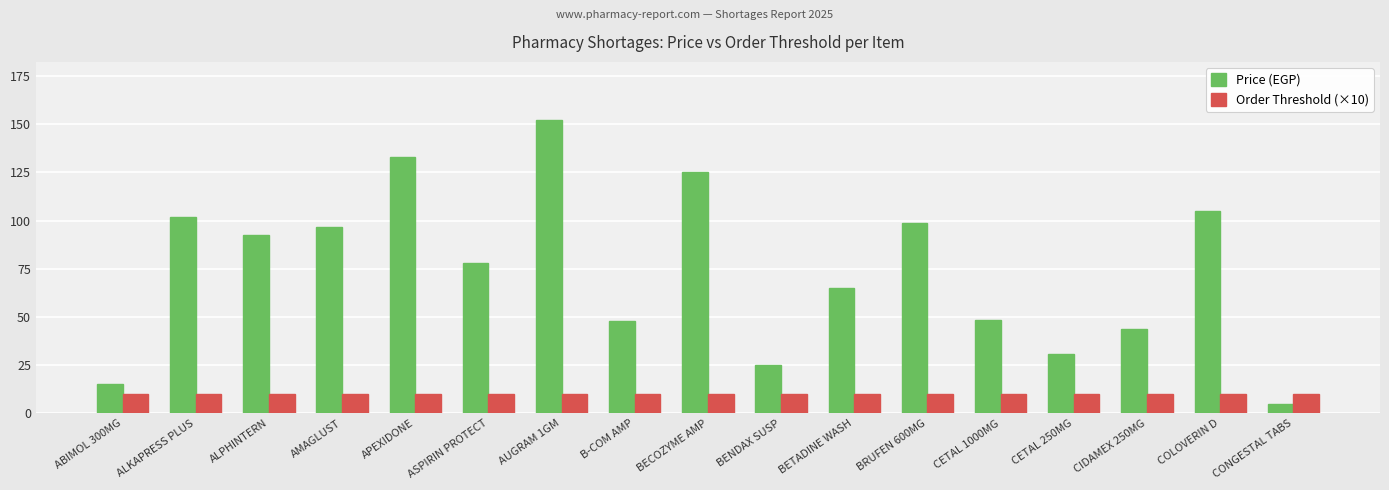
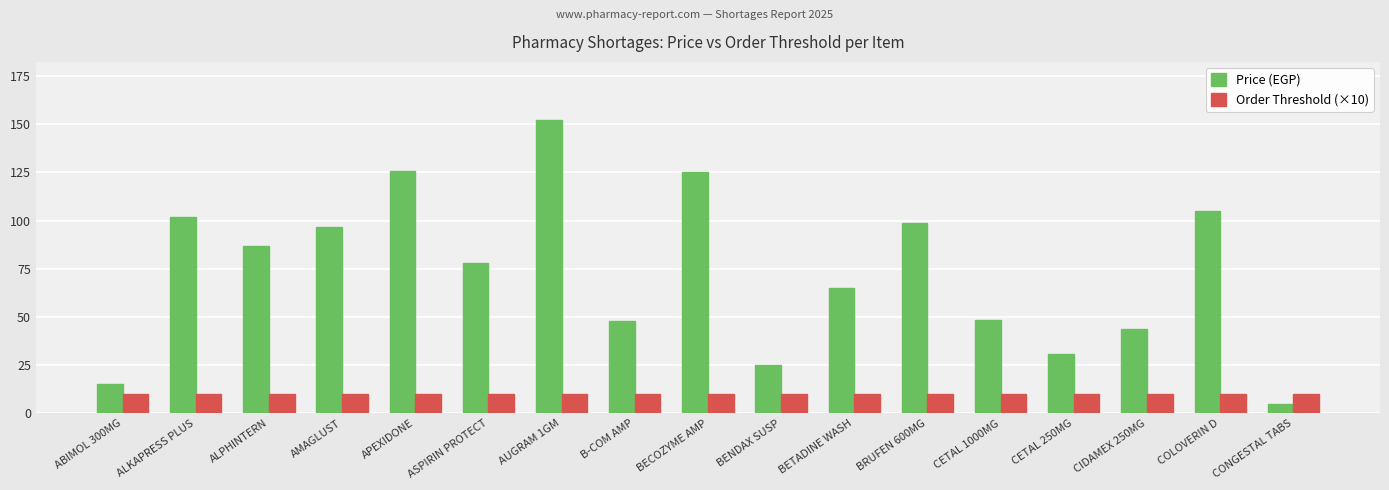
Price (EGP), ALPHINTERN: 92 -> 87
Price (EGP), APEXIDONE: 133 -> 126
